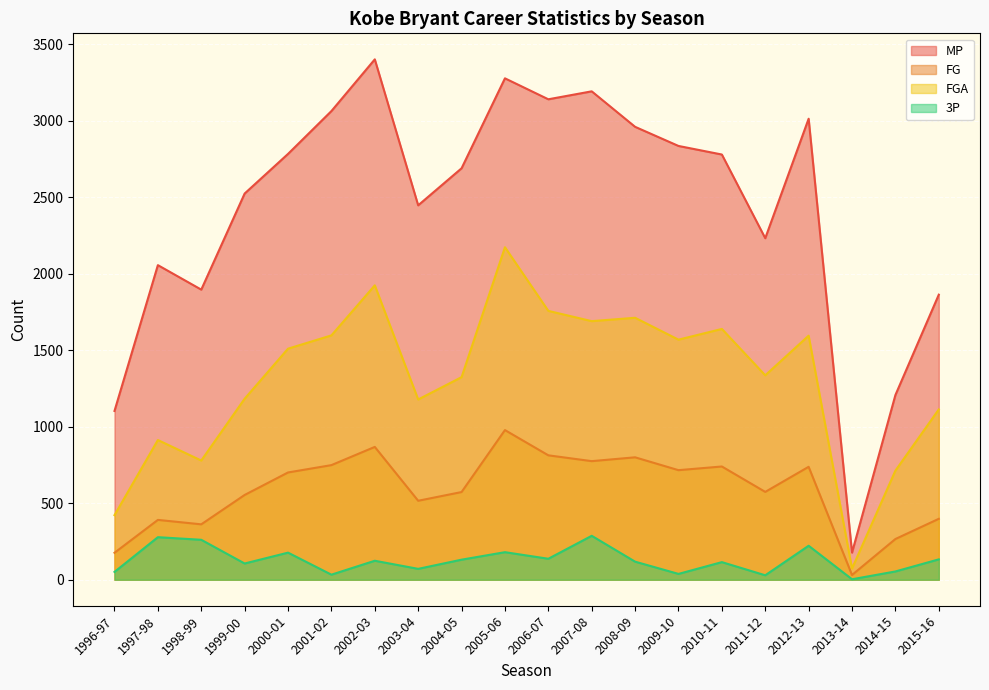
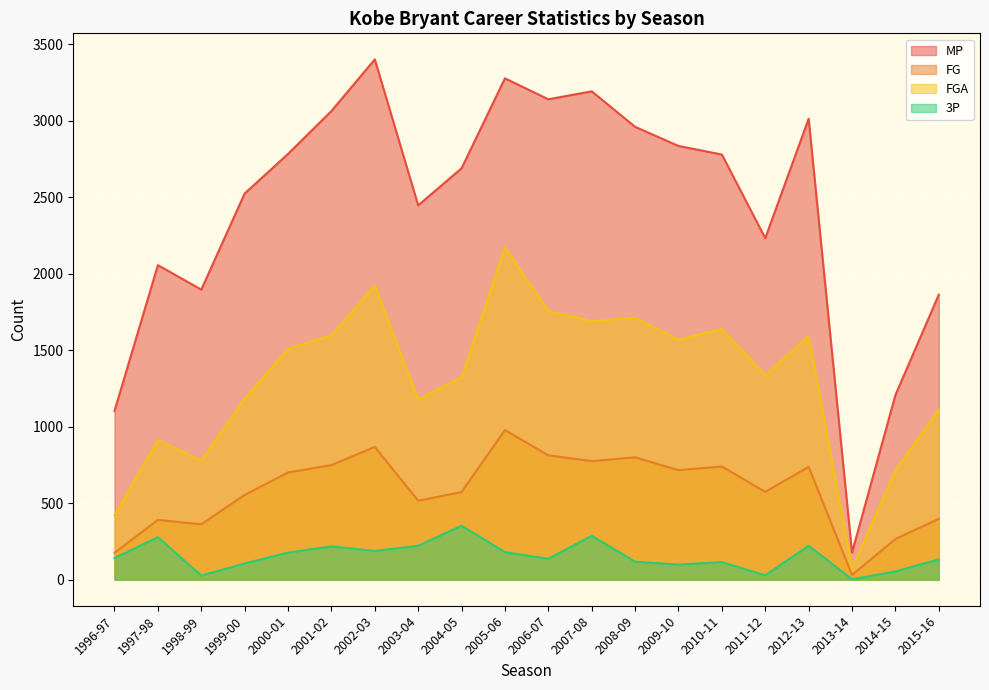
3P, 1996-97: 50 -> 140
3P, 1998-99: 260 -> 30
3P, 2001-02: 30 -> 220
3P, 2002-03: 120 -> 190
3P, 2003-04: 70 -> 220
3P, 2004-05: 130 -> 350
3P, 2009-10: 40 -> 100
